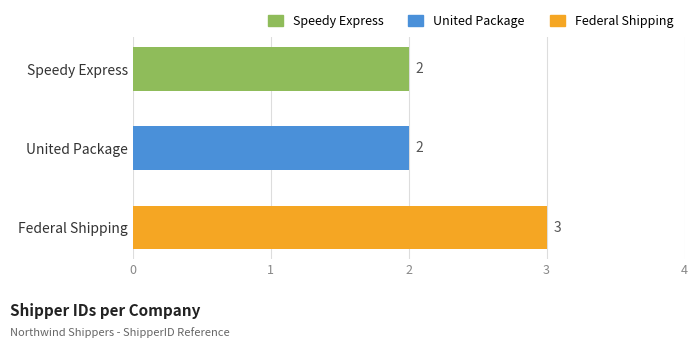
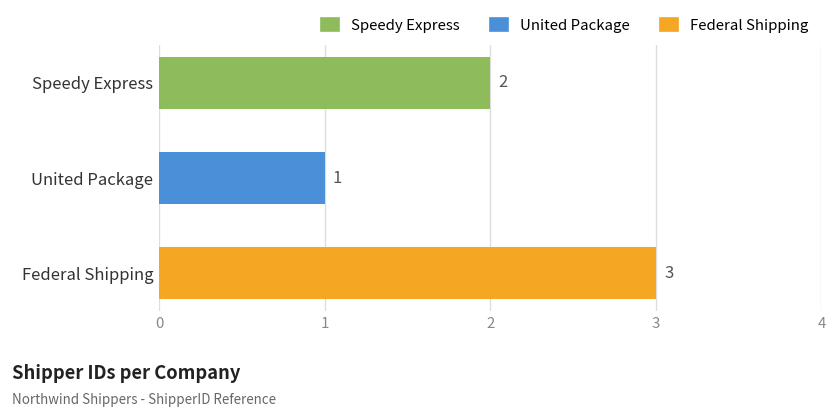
United Package: 2 -> 1
